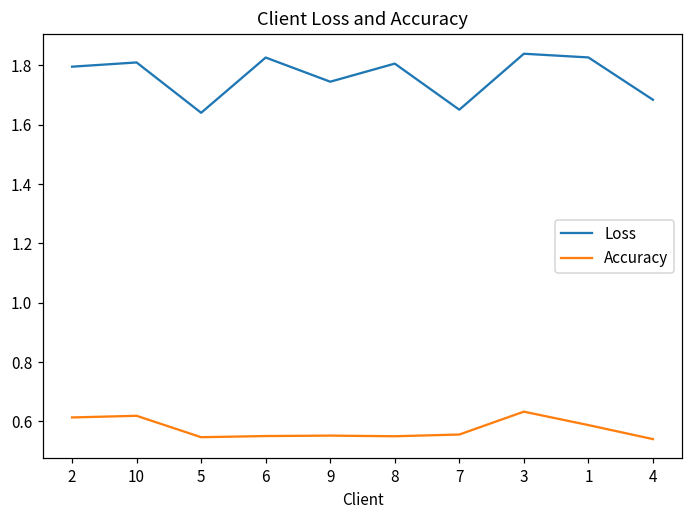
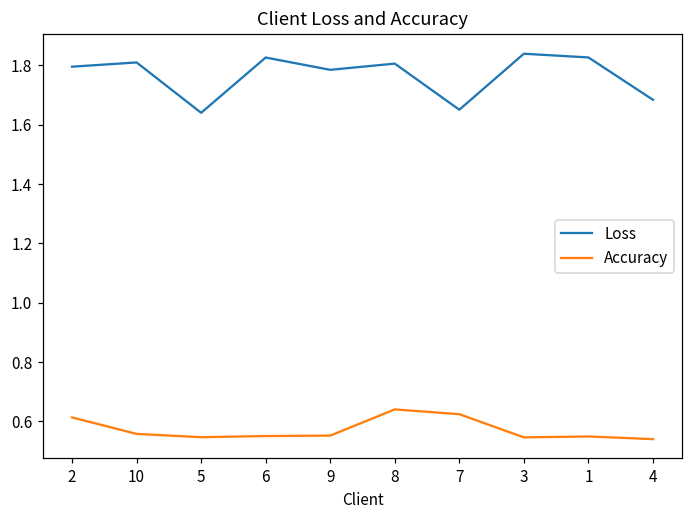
Accuracy, 10: 0.62 -> 0.56
Loss, 9: 1.75 -> 1.79
Accuracy, 8: 0.55 -> 0.64
Accuracy, 7: 0.56 -> 0.62
Accuracy, 3: 0.63 -> 0.55
Accuracy, 1: 0.59 -> 0.55
